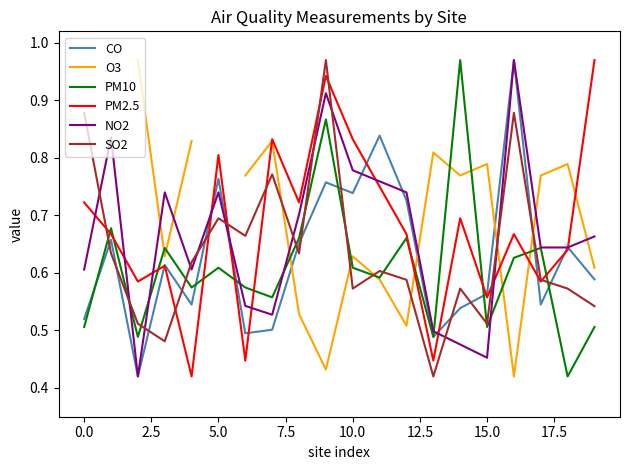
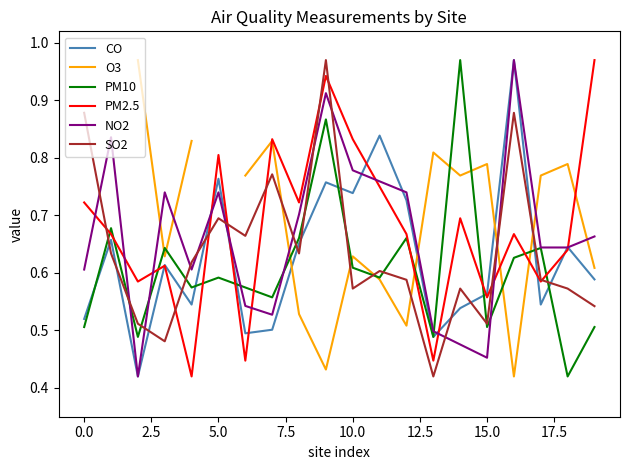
PM10, 5.0: 0.61 -> 0.59
